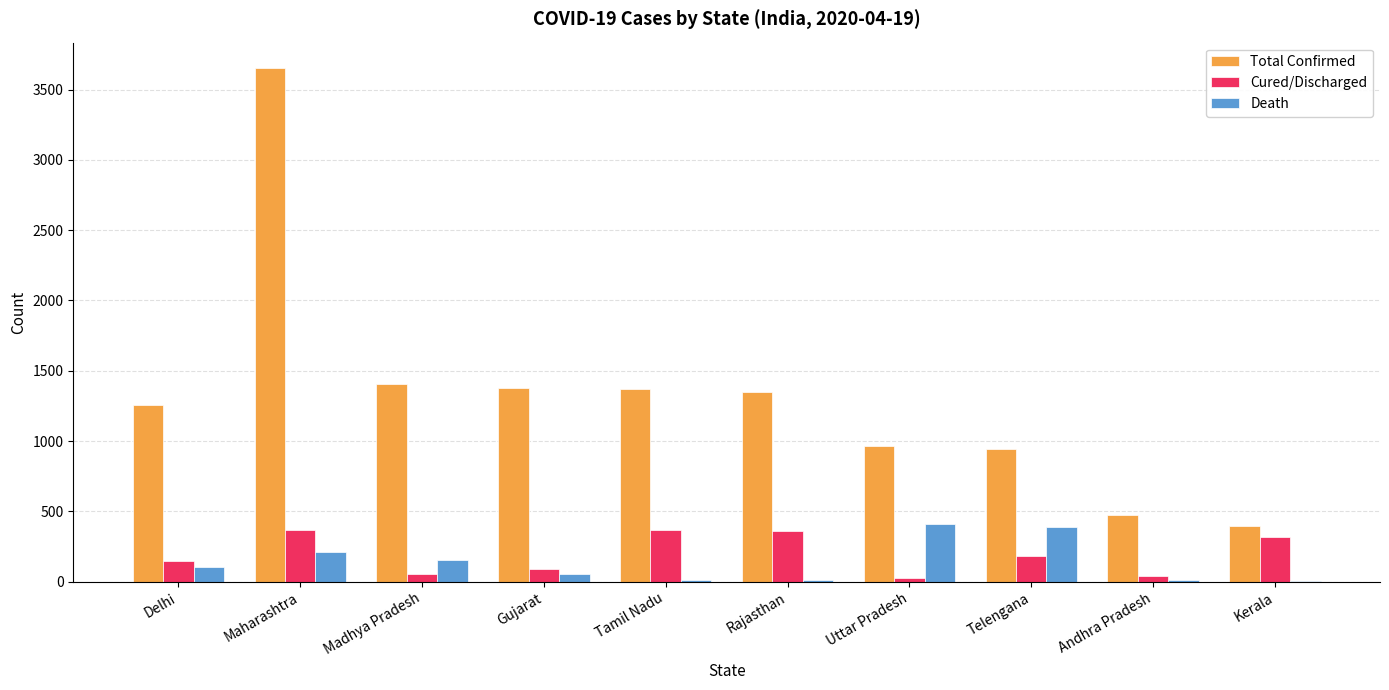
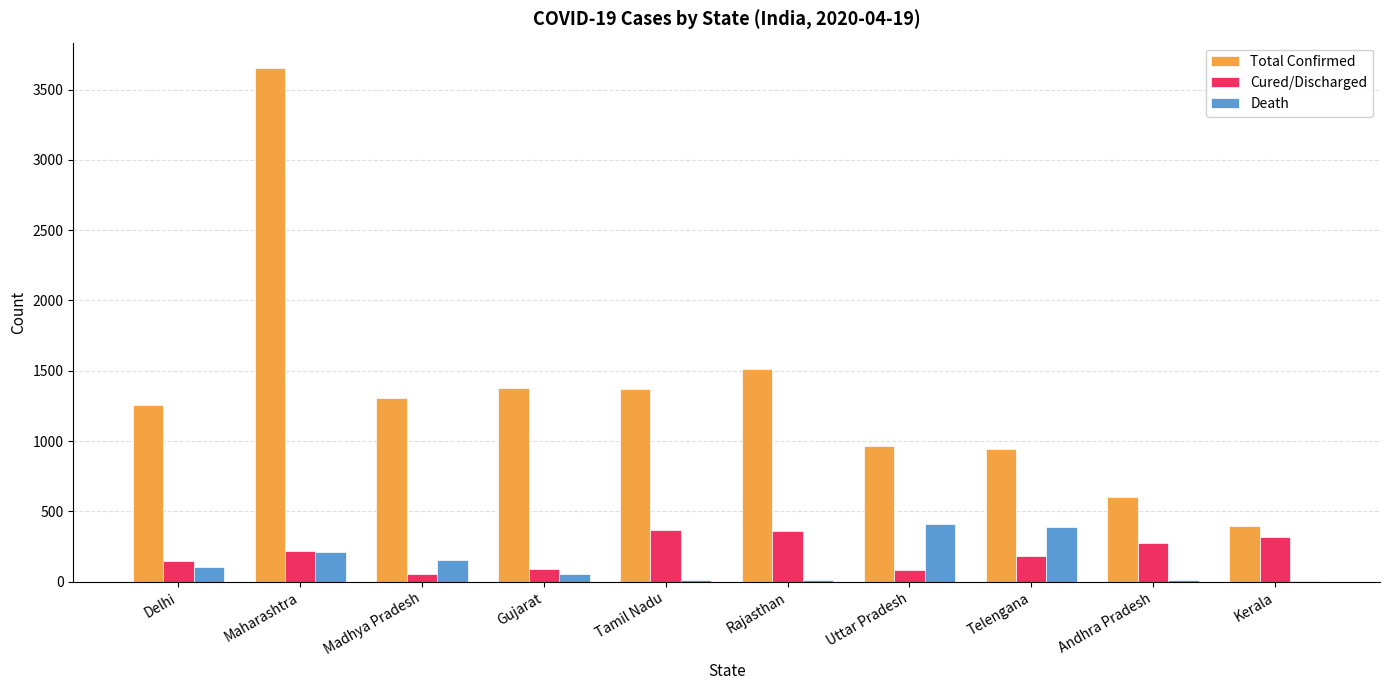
Cured/Discharged, Maharashtra: 370 -> 220
Total Confirmed, Madhya Pradesh: 1410 -> 1300
Total Confirmed, Rajasthan: 1350 -> 1520
Cured/Discharged, Uttar Pradesh: 30 -> 90
Total Confirmed, Andhra Pradesh: 470 -> 600
Cured/Discharged, Andhra Pradesh: 40 -> 280
